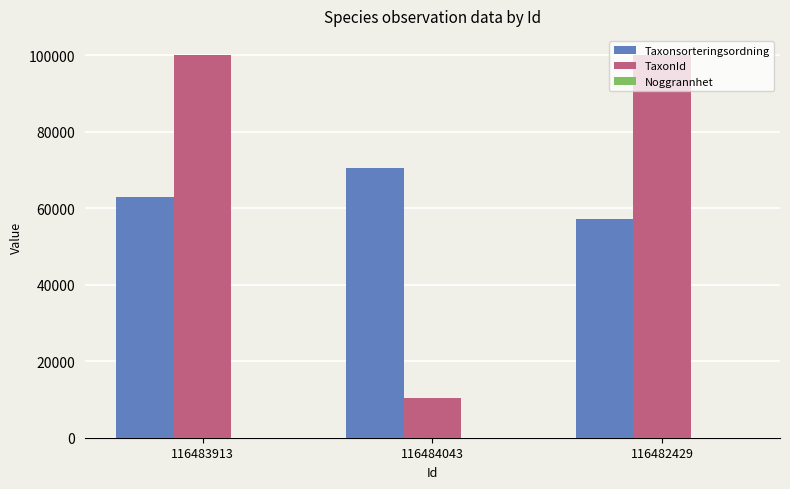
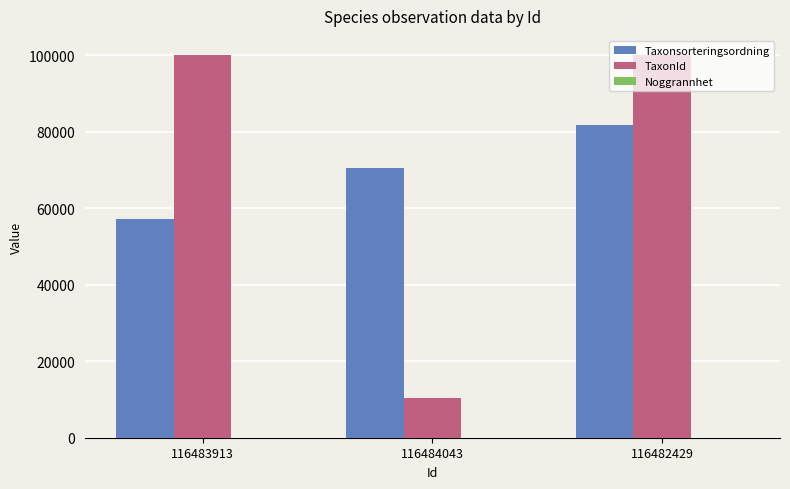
Taxonsorteringsordning, 116483913: 63000 -> 57000
Taxonsorteringsordning, 116482429: 57000 -> 82000
